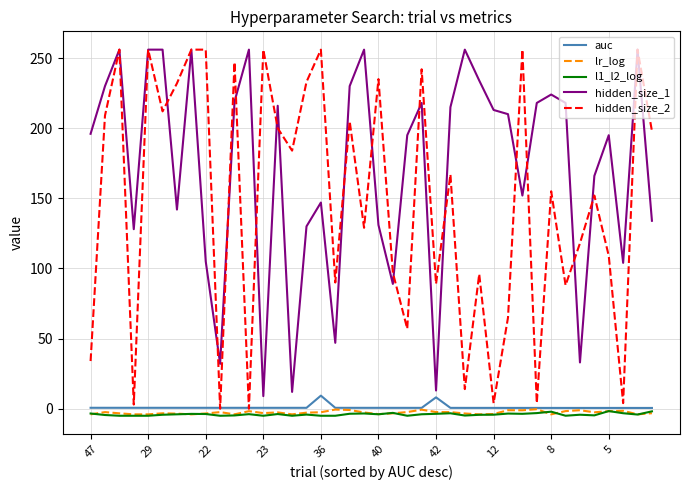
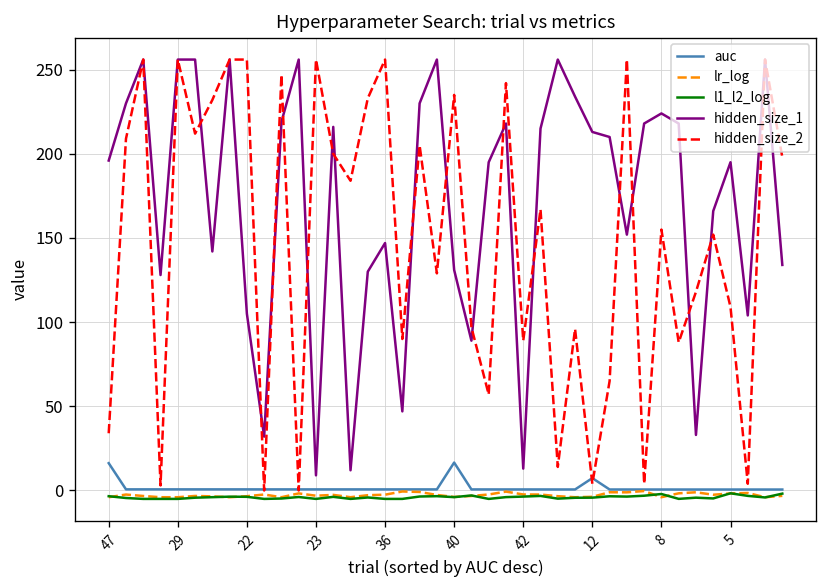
auc, 47: 1 -> 16
auc, 36: 9 -> 1
auc, 40: 1 -> 17
auc, 42: 8 -> 1
auc, 12: 1 -> 7
